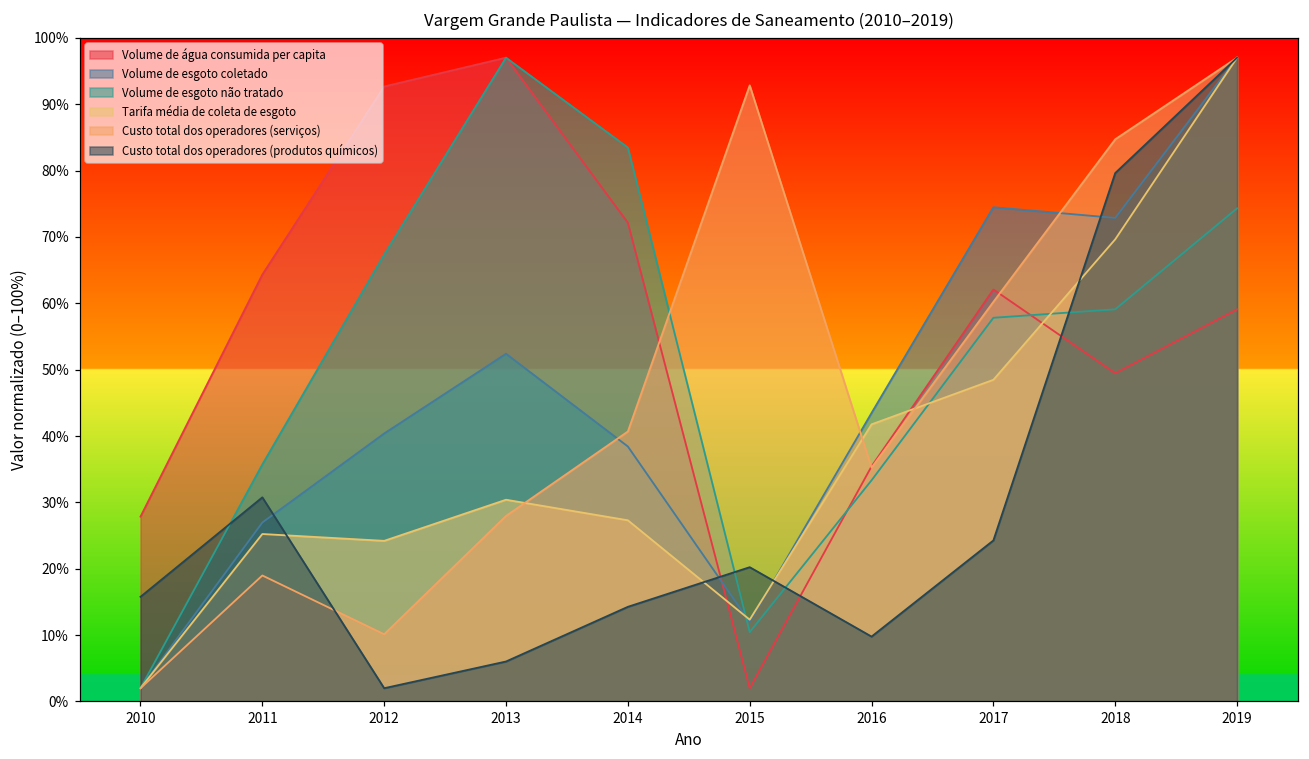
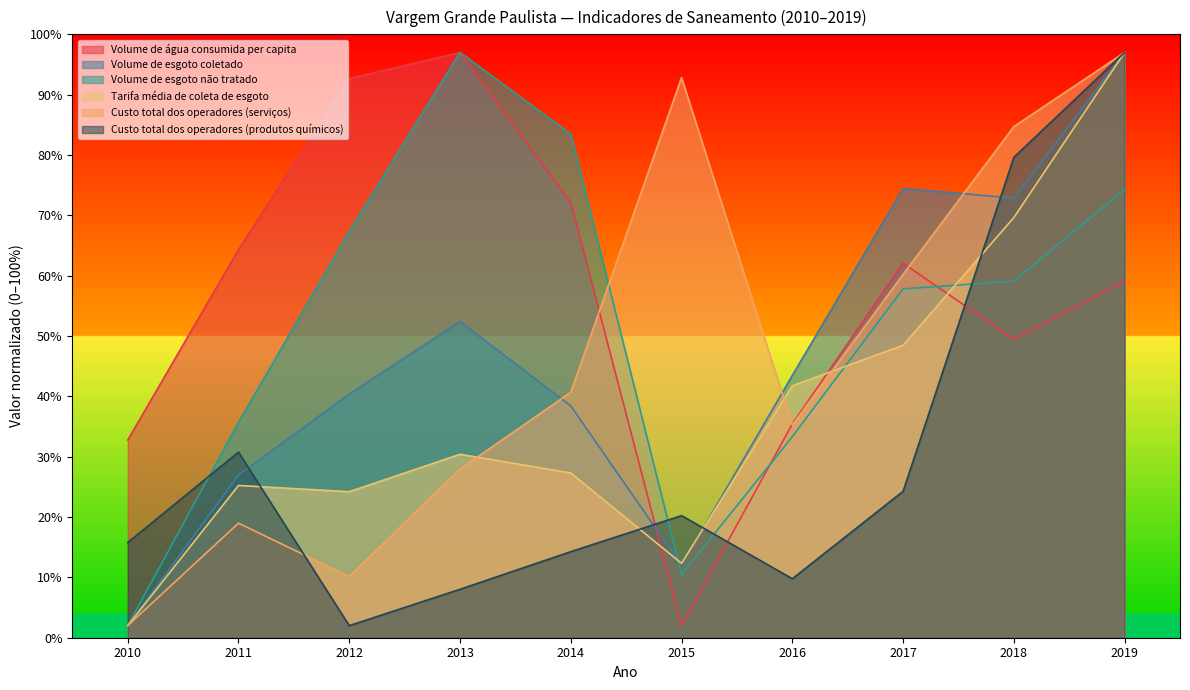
Volume de água consumida per capita, 2010: 28% -> 33%
Custo total dos operadores (produtos químicos), 2013: 6% -> 8%
